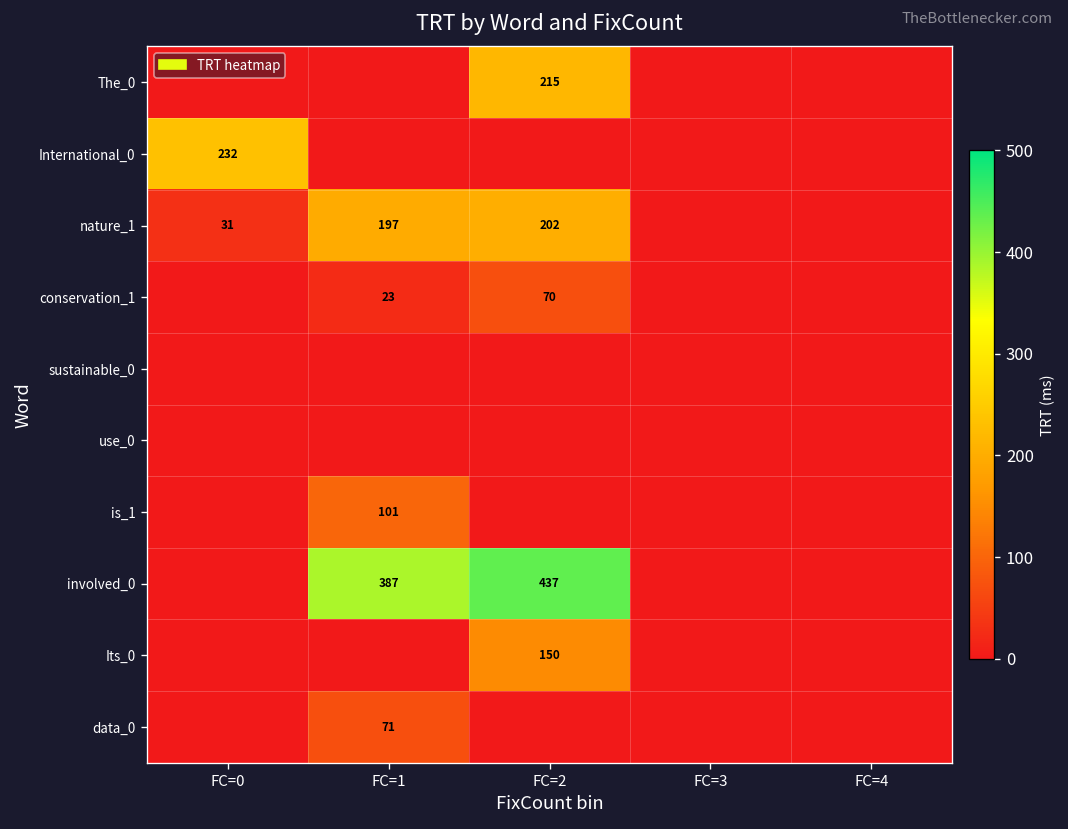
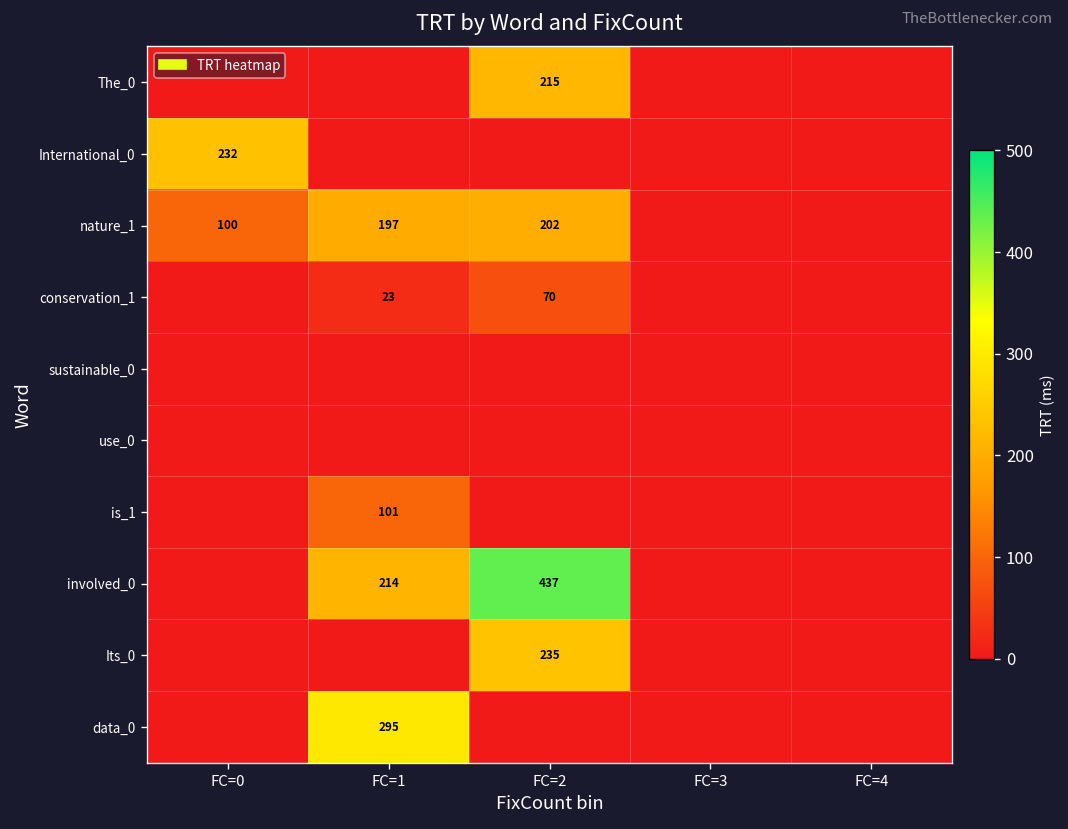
nature_1, FC=0: 31 -> 100
involved_0, FC=1: 387 -> 214
Its_0, FC=2: 150 -> 235
data_0, FC=1: 71 -> 295
